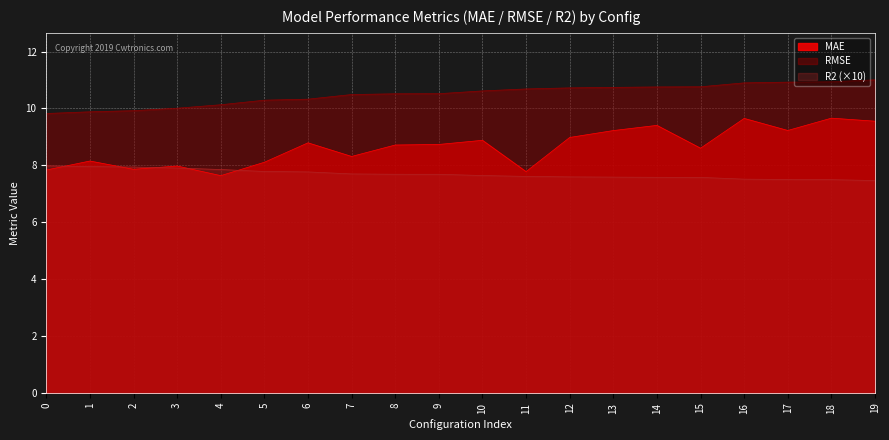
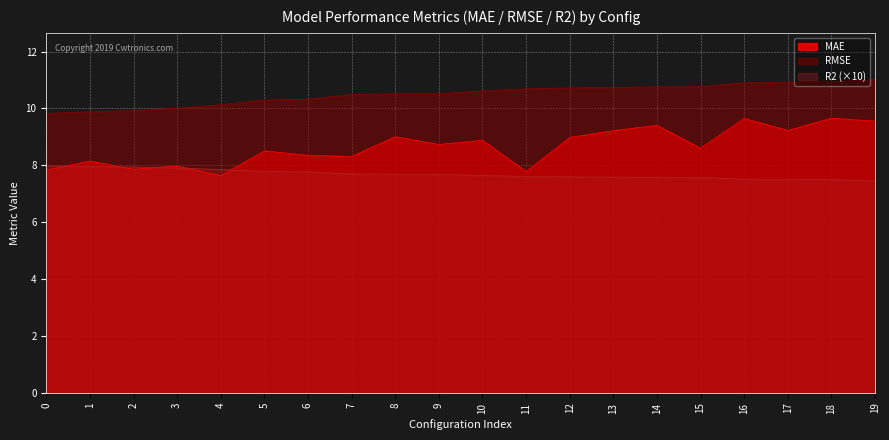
MAE, 5: 8.1 -> 8.5
MAE, 6: 8.8 -> 8.3
MAE, 8: 8.7 -> 9.0
